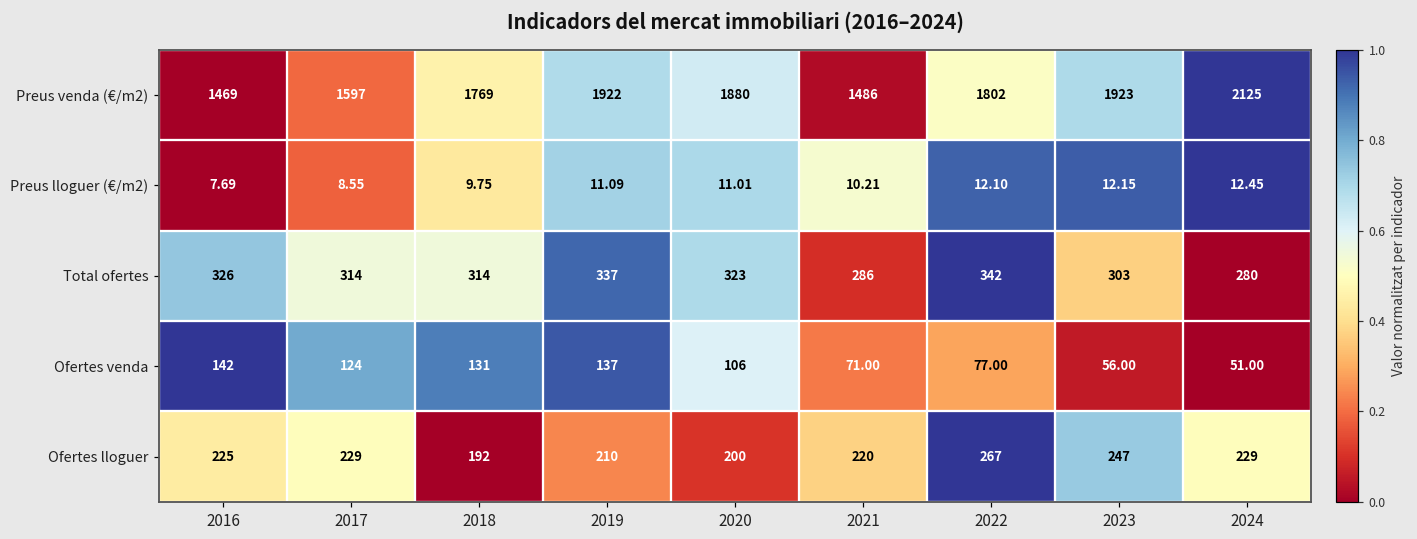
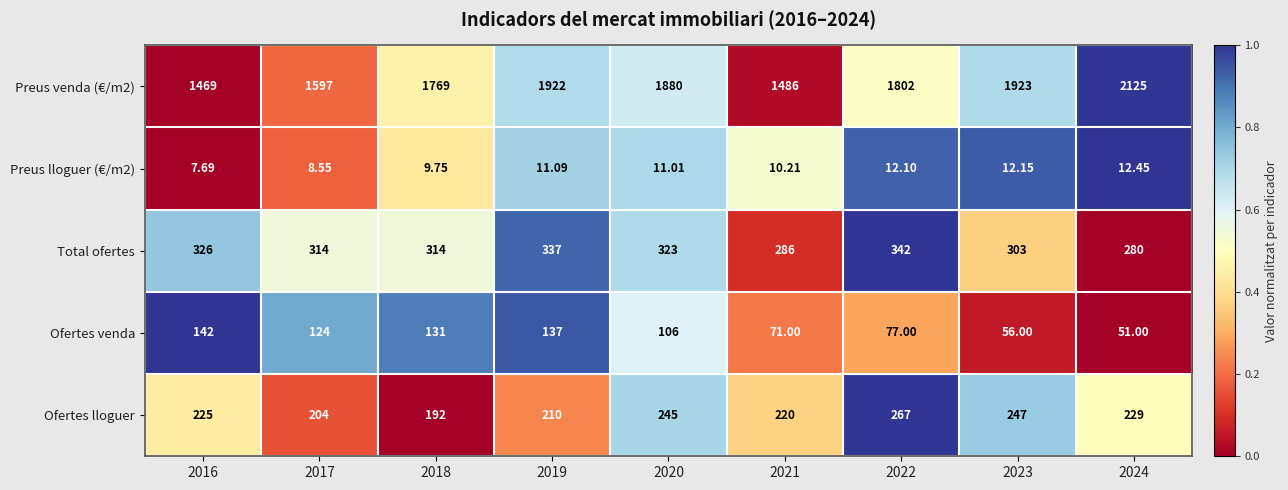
Ofertes lloguer, 2017: 229 -> 204
Ofertes lloguer, 2020: 200 -> 245
